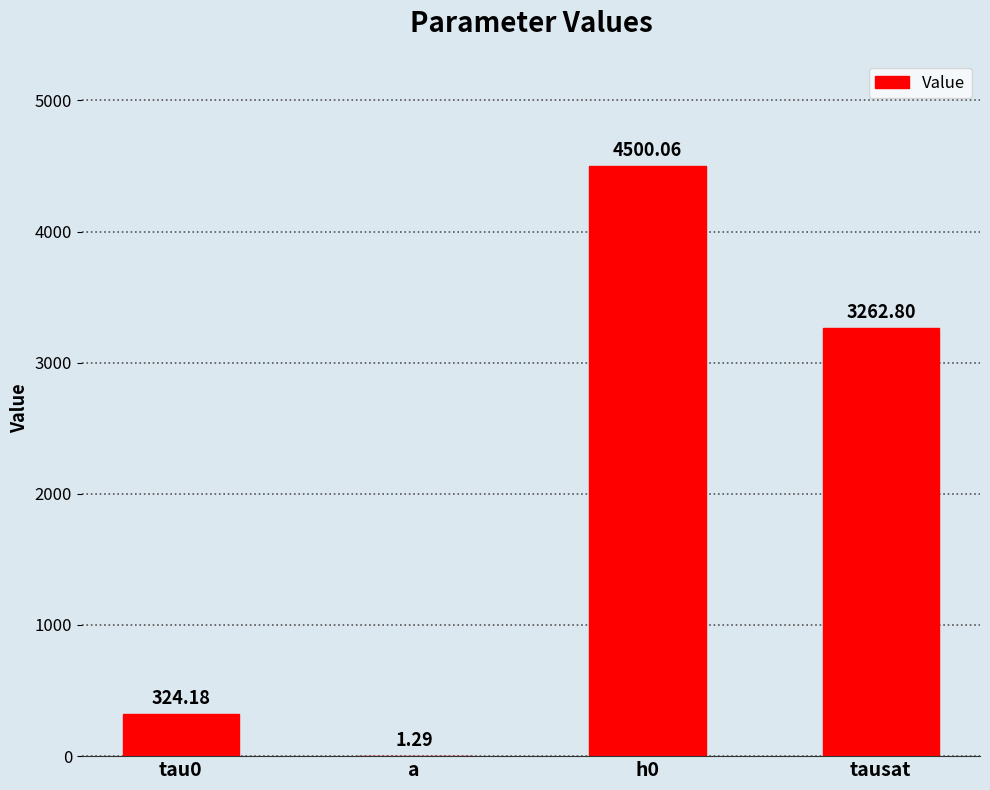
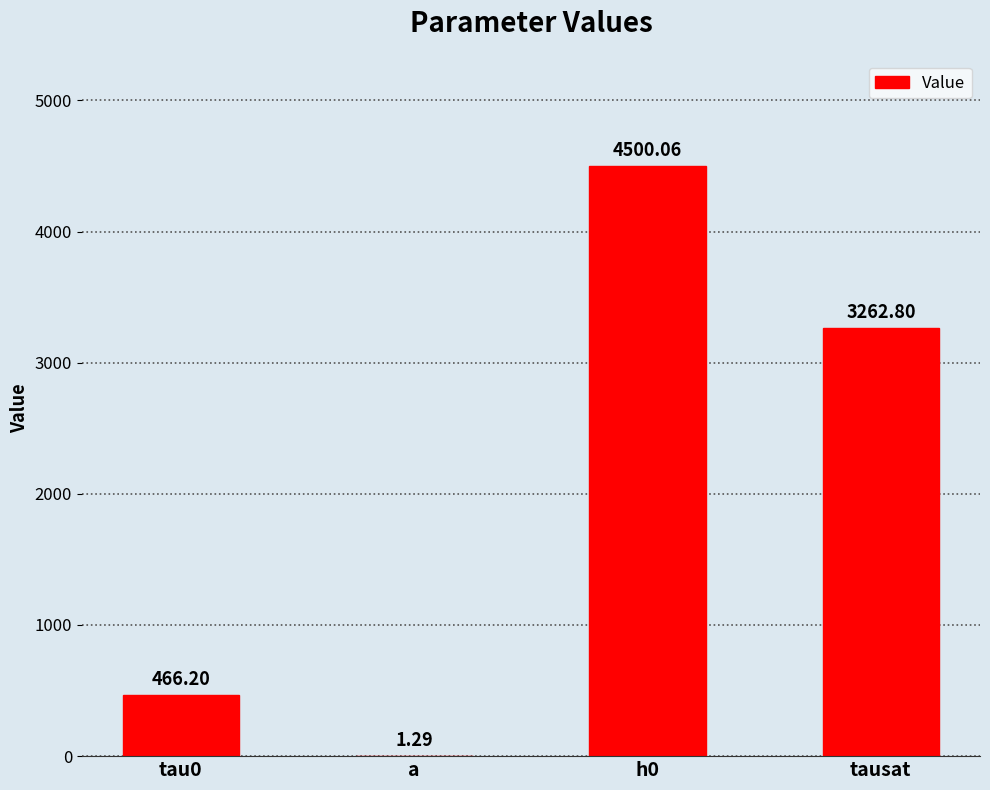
tau0: 324.18 -> 466.20
